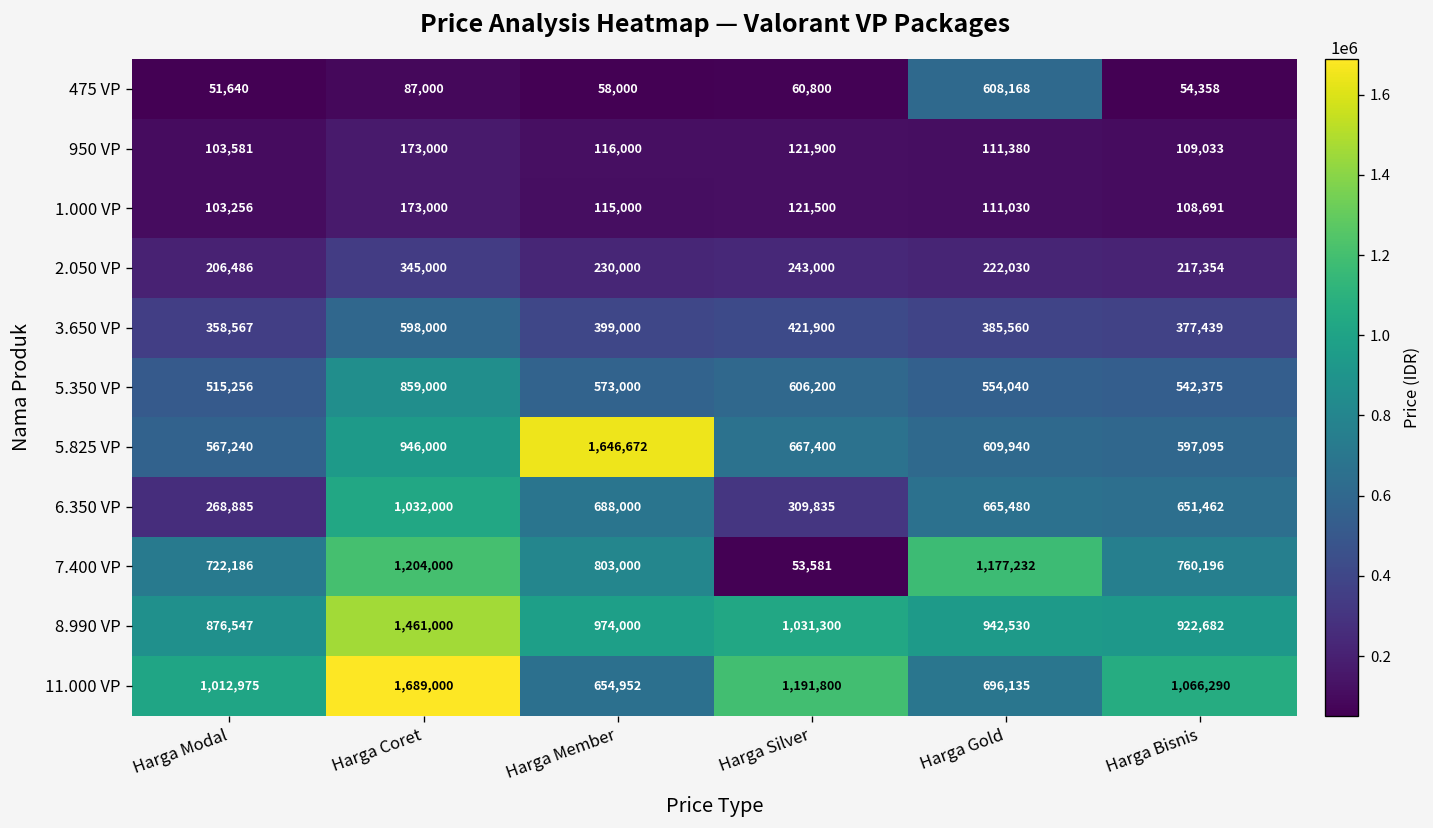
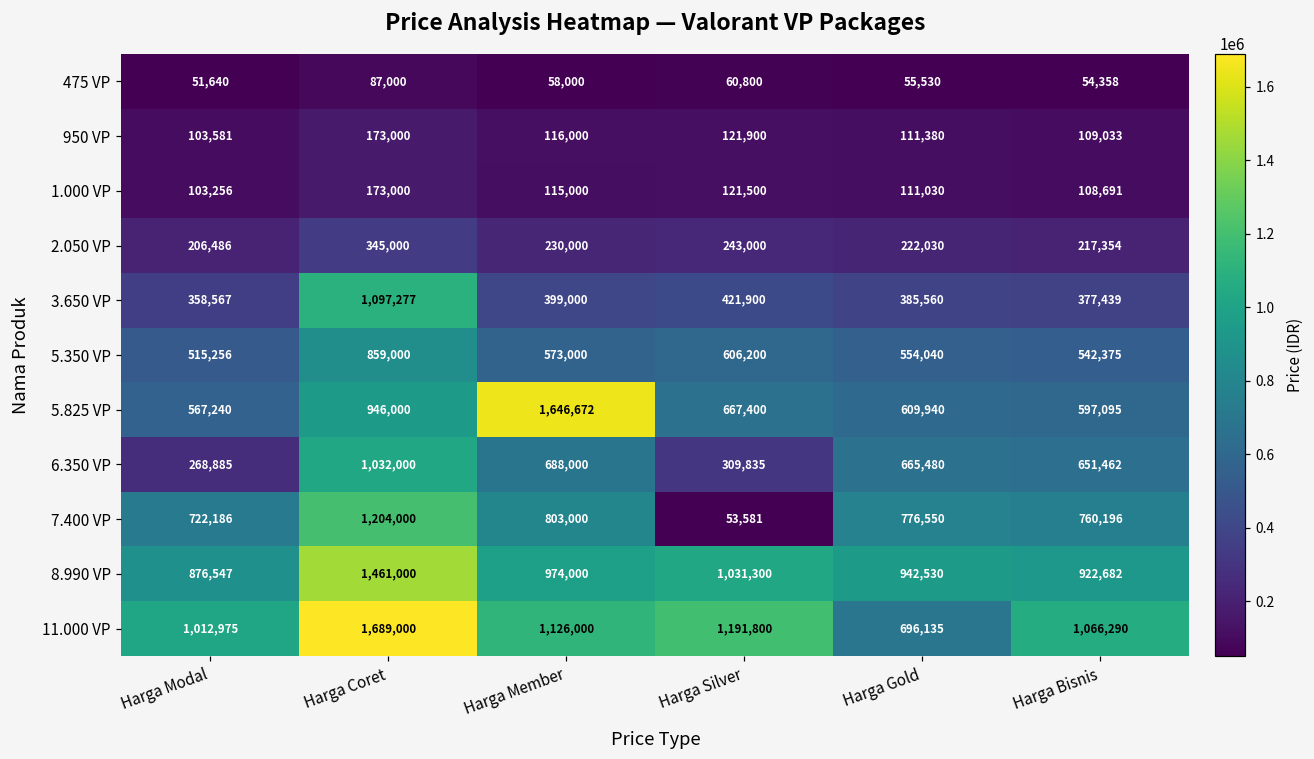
475 VP, Harga Gold: 608,168 -> 55,530
3.650 VP, Harga Coret: 598,000 -> 1,097,277
7.400 VP, Harga Gold: 1,177,232 -> 776,550
11.000 VP, Harga Member: 654,952 -> 1,126,000
